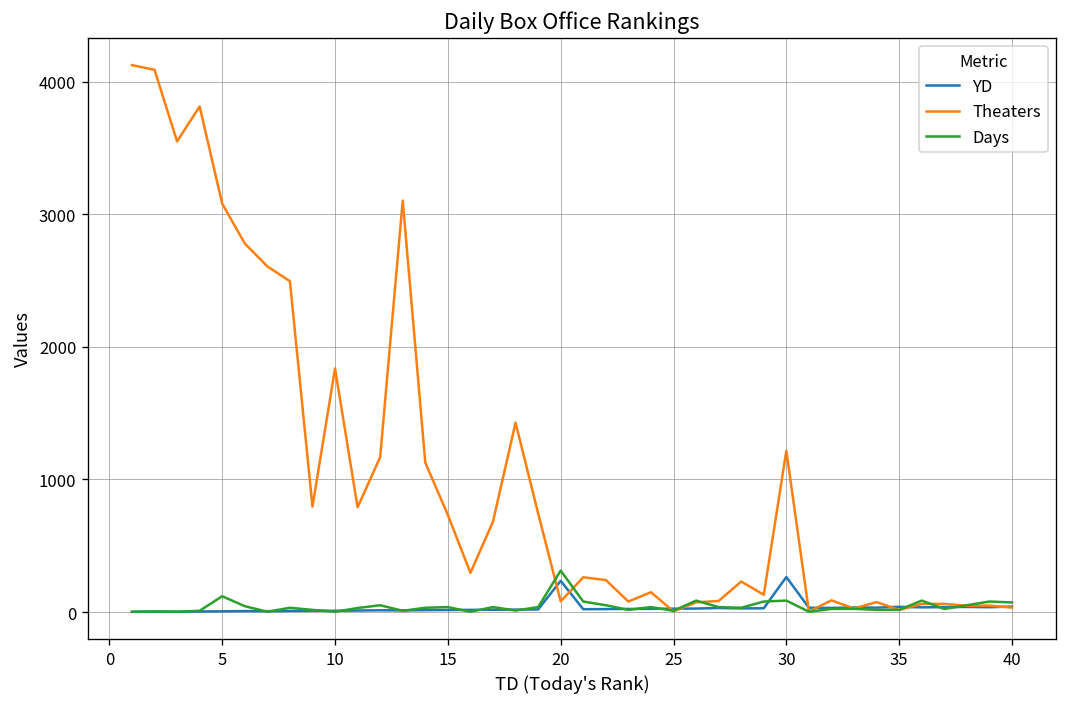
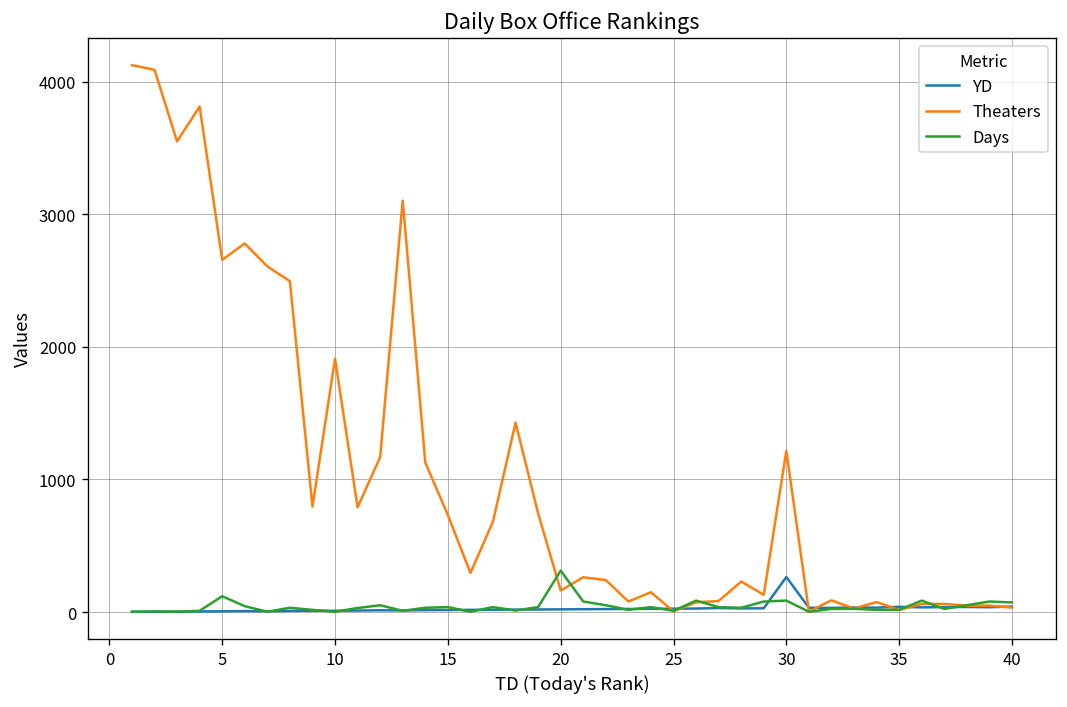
Theaters, 5: 3080 -> 2660
Theaters, 10: 1840 -> 1910
YD, 20: 240 -> 20
Theaters, 20: 80 -> 160
